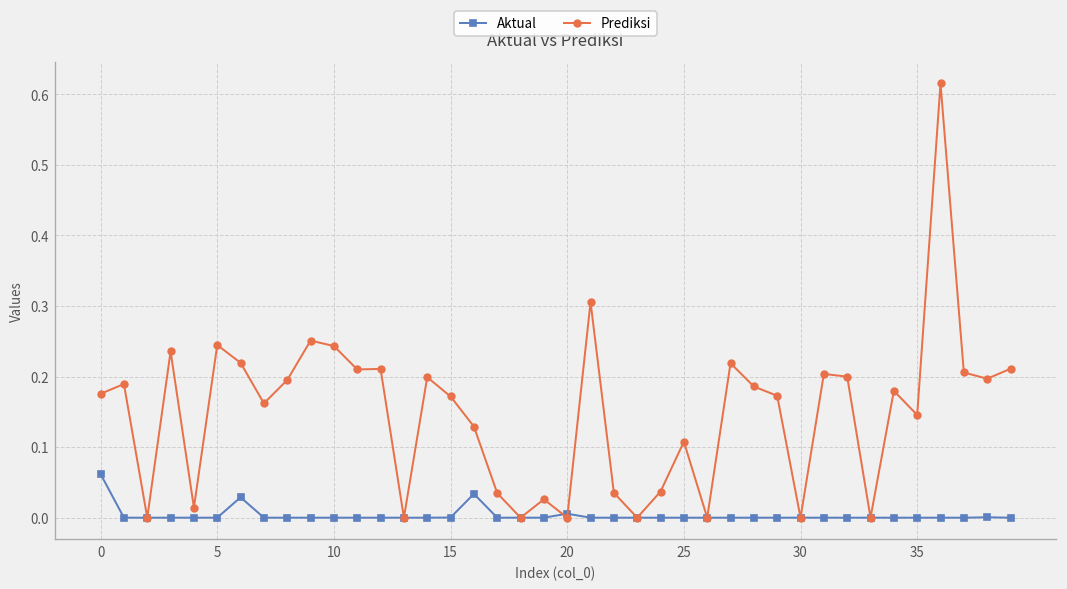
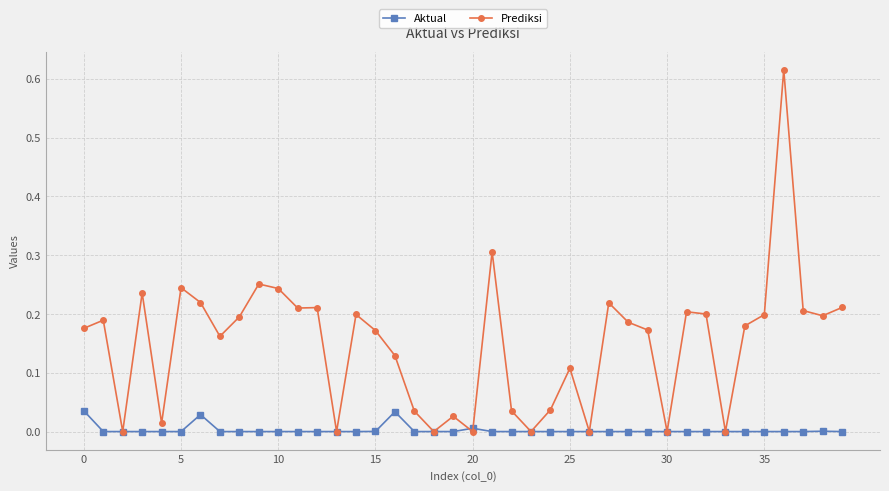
Aktual, 0: 0.06 -> 0.04
Prediksi, 35: 0.15 -> 0.20
